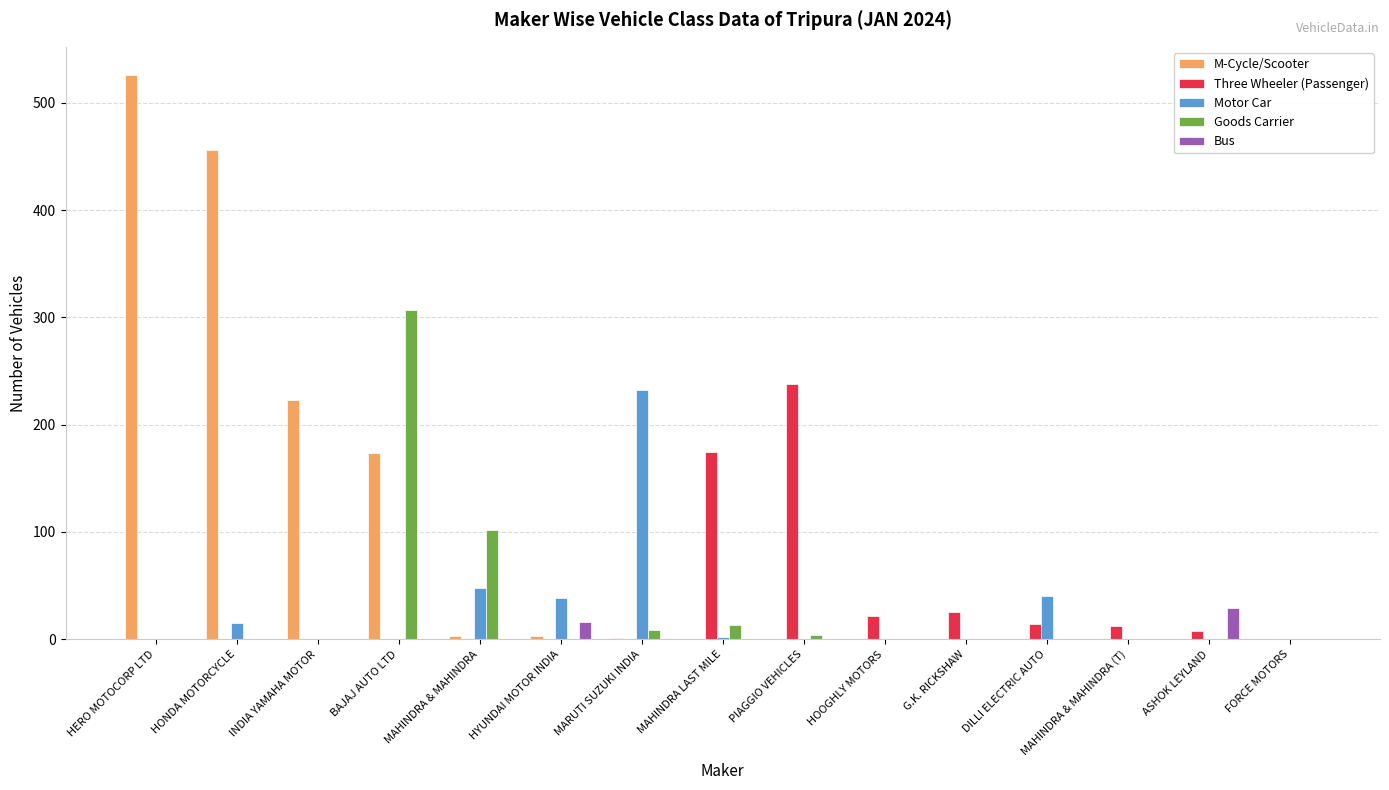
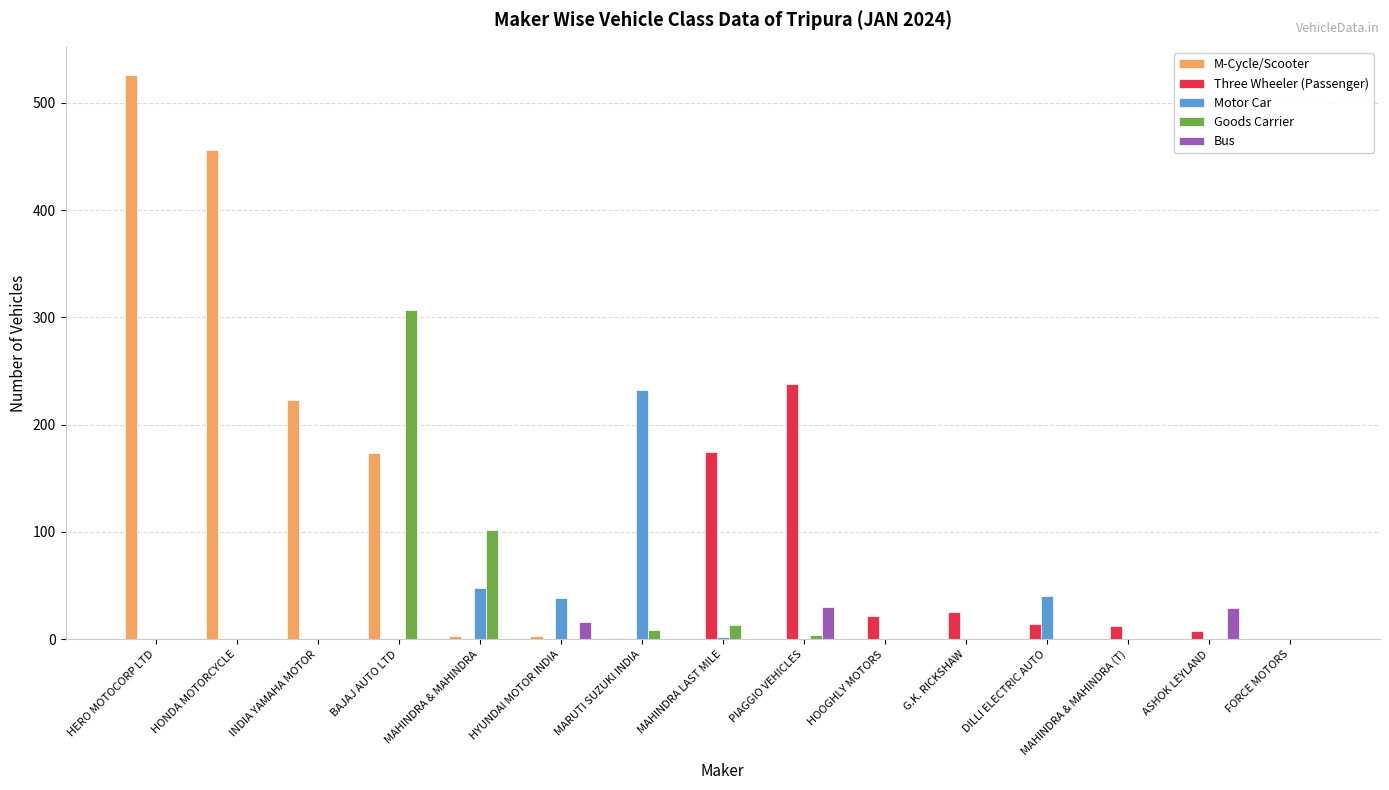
Motor Car, HONDA MOTORCYCLE: 15 -> 0
Bus, PIAGGIO VEHICLES: 0 -> 30
